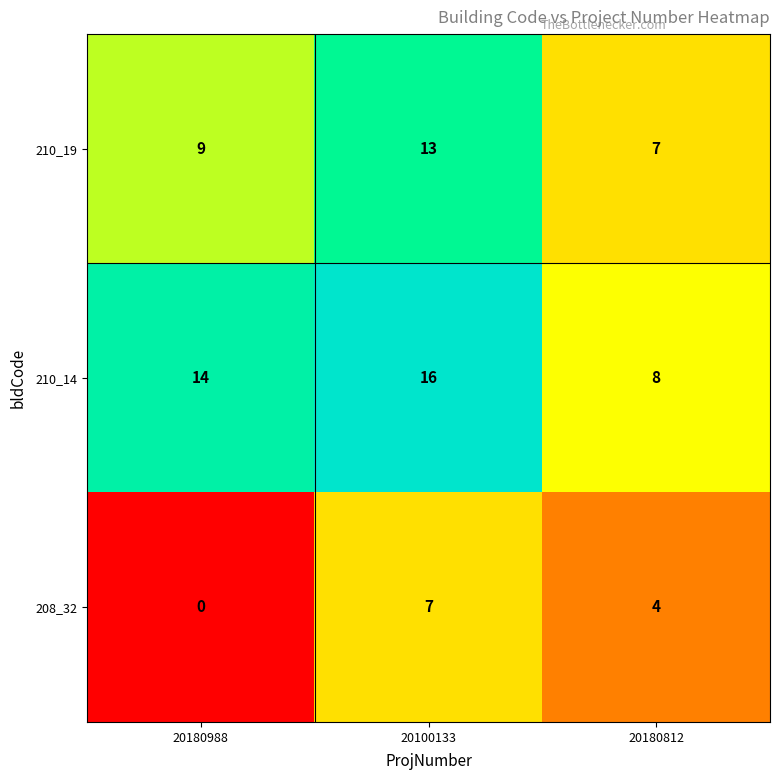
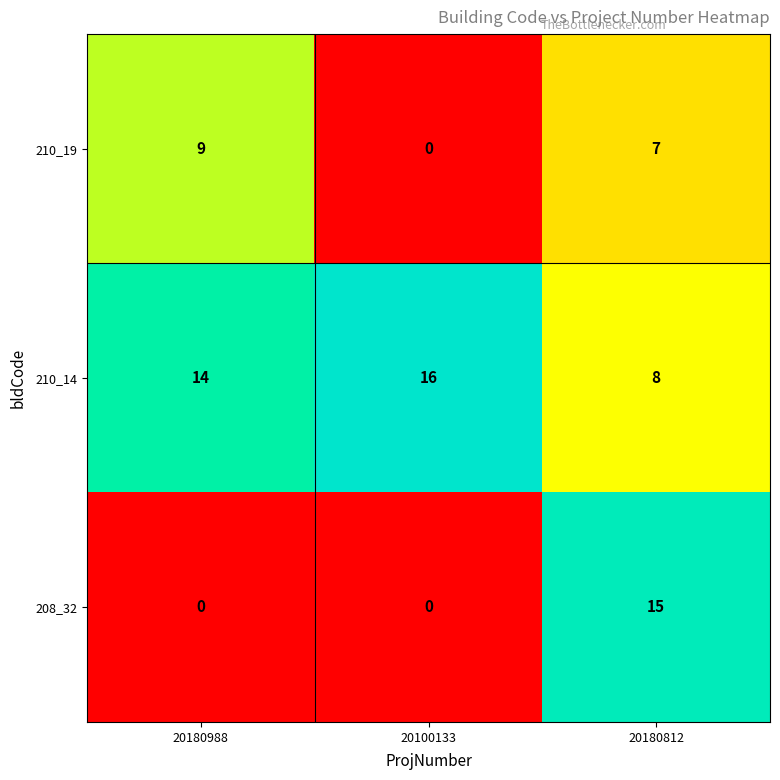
210_19, 20100133: 13 -> 0
208_32, 20100133: 7 -> 0
208_32, 20180812: 4 -> 15
